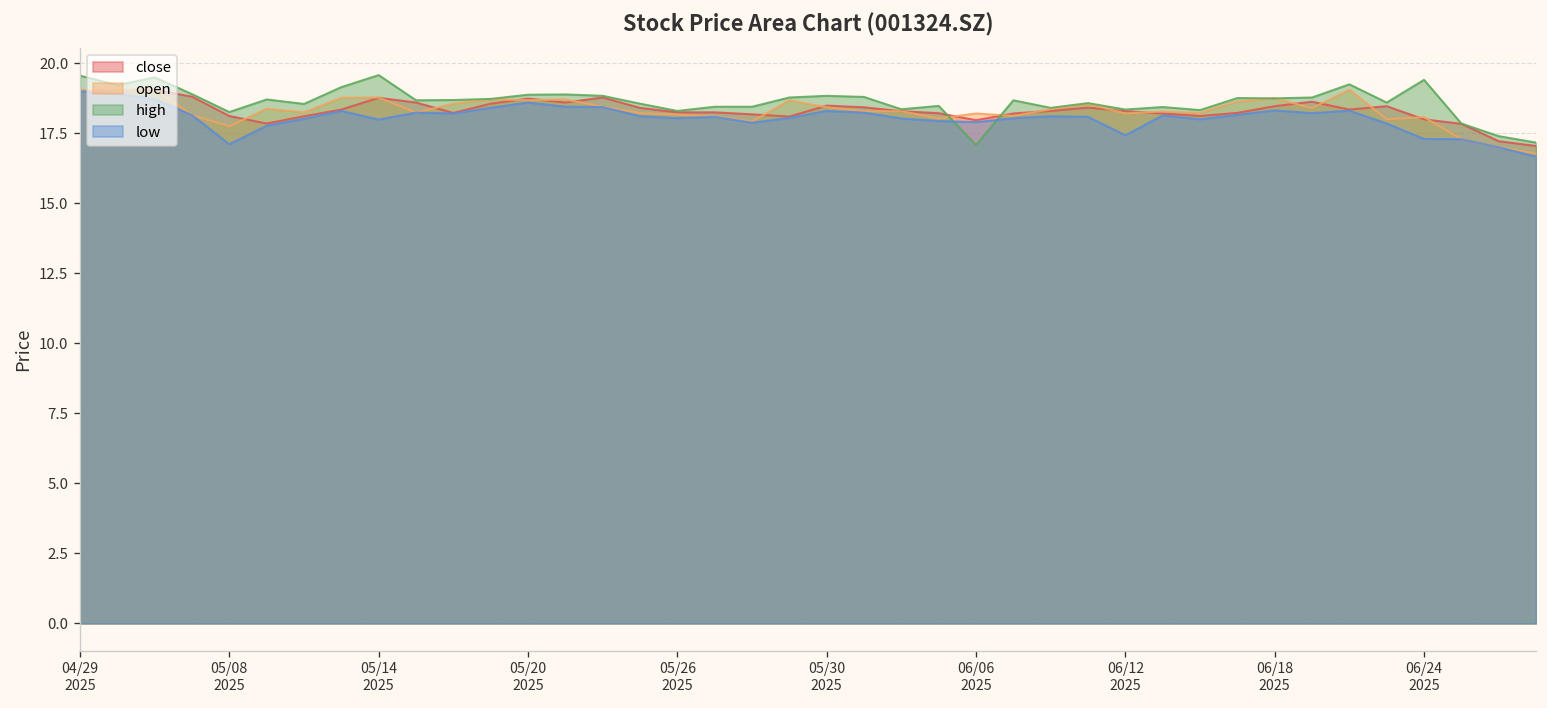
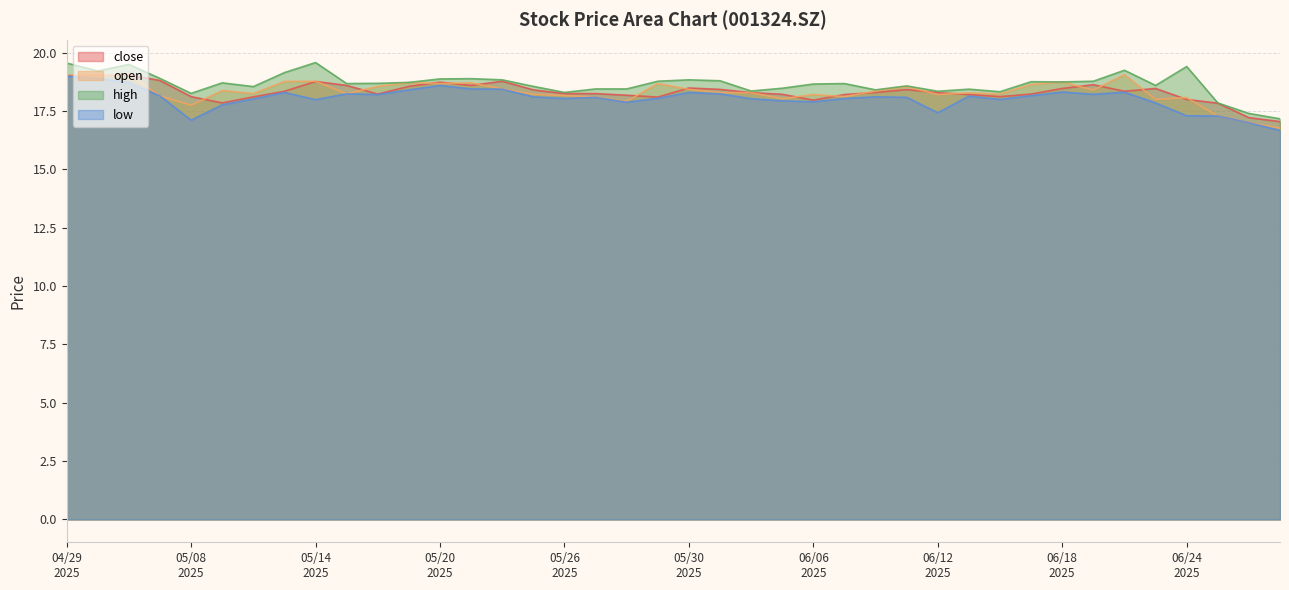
high, 06/06 2025: 17.1 -> 18.7
